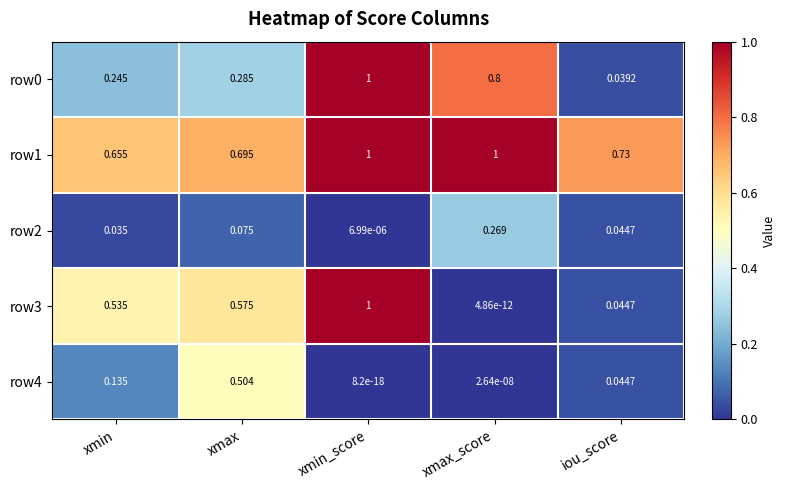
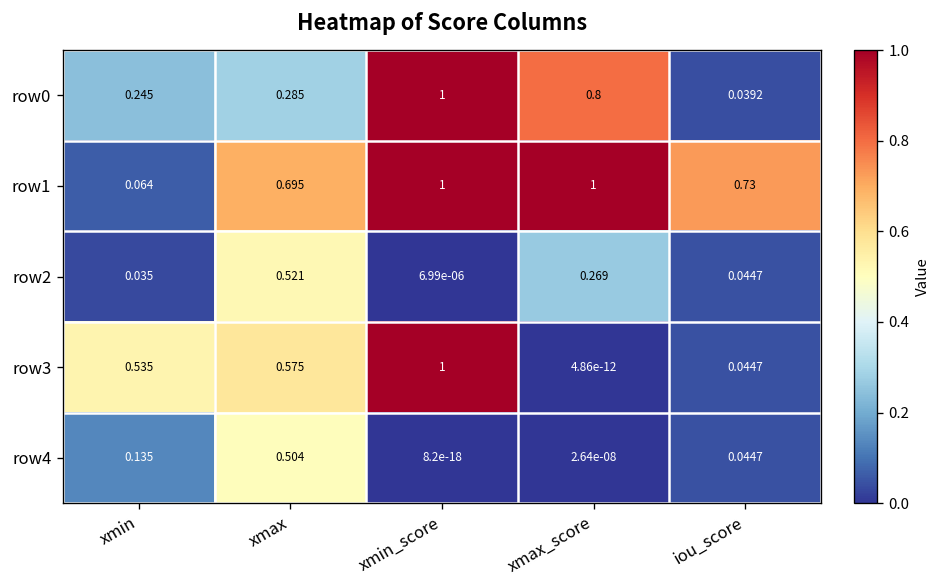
row1, xmin: 0.655 -> 0.064
row2, xmax: 0.075 -> 0.521
